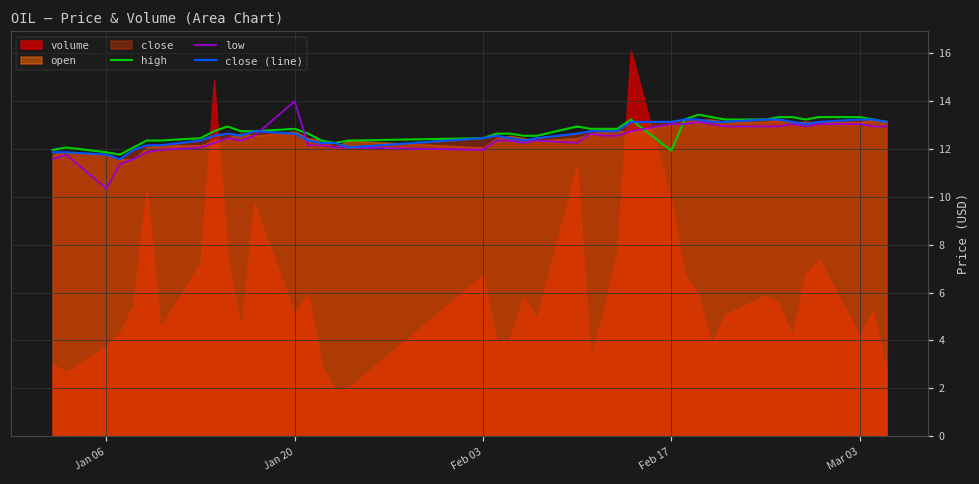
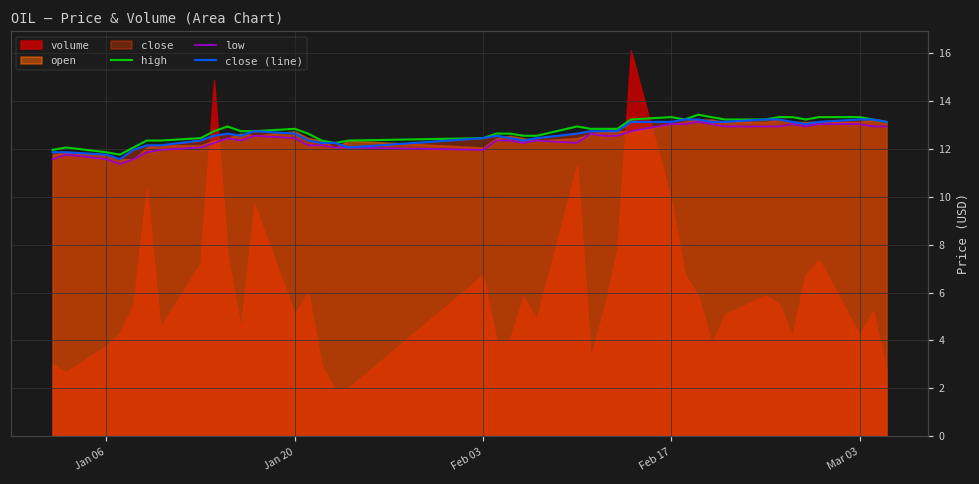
low, Jan 06: 10.3 -> 11.6
low, Jan 20: 14.0 -> 12.5
high, Feb 17: 11.9 -> 13.3
